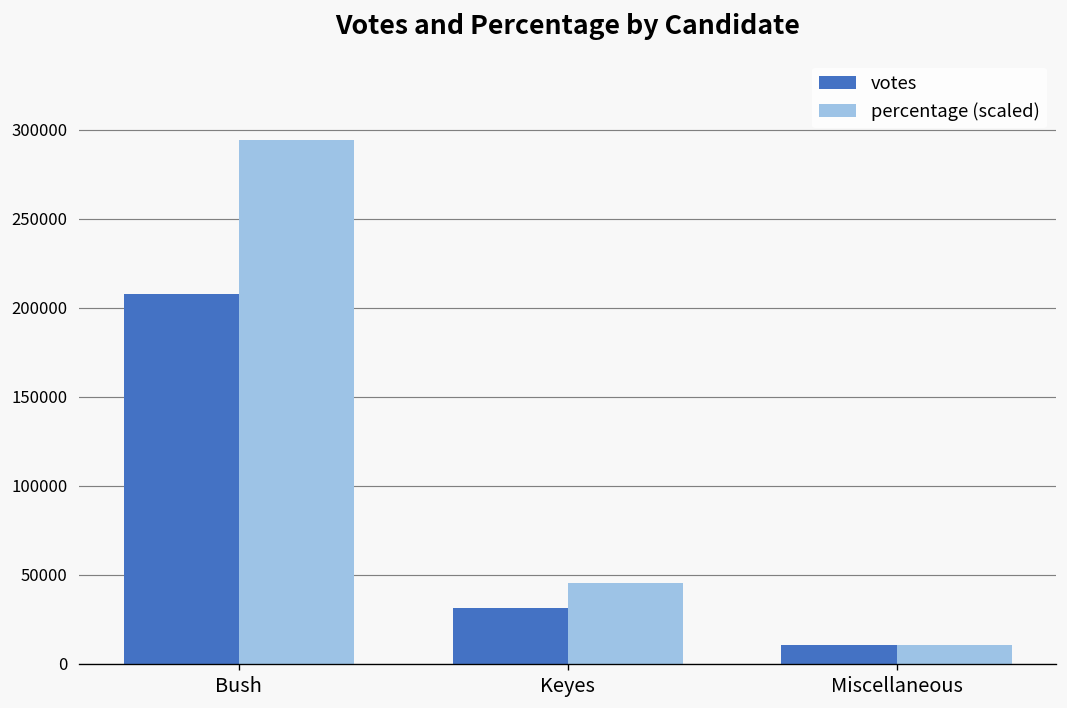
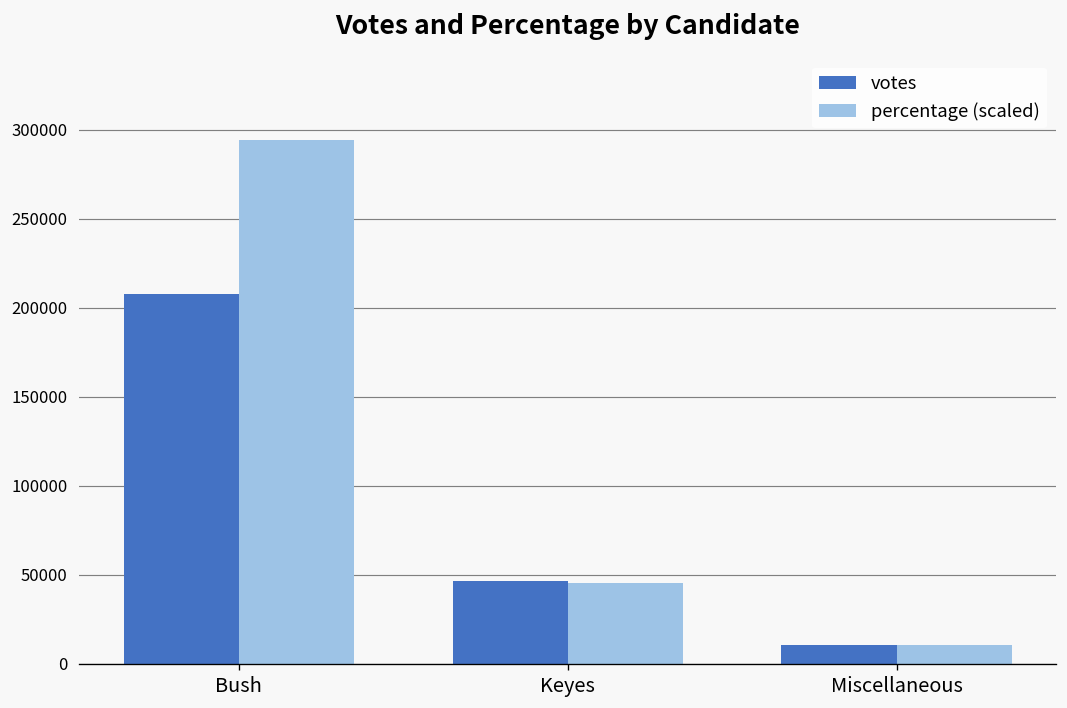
votes, Keyes: 31000 -> 47000
